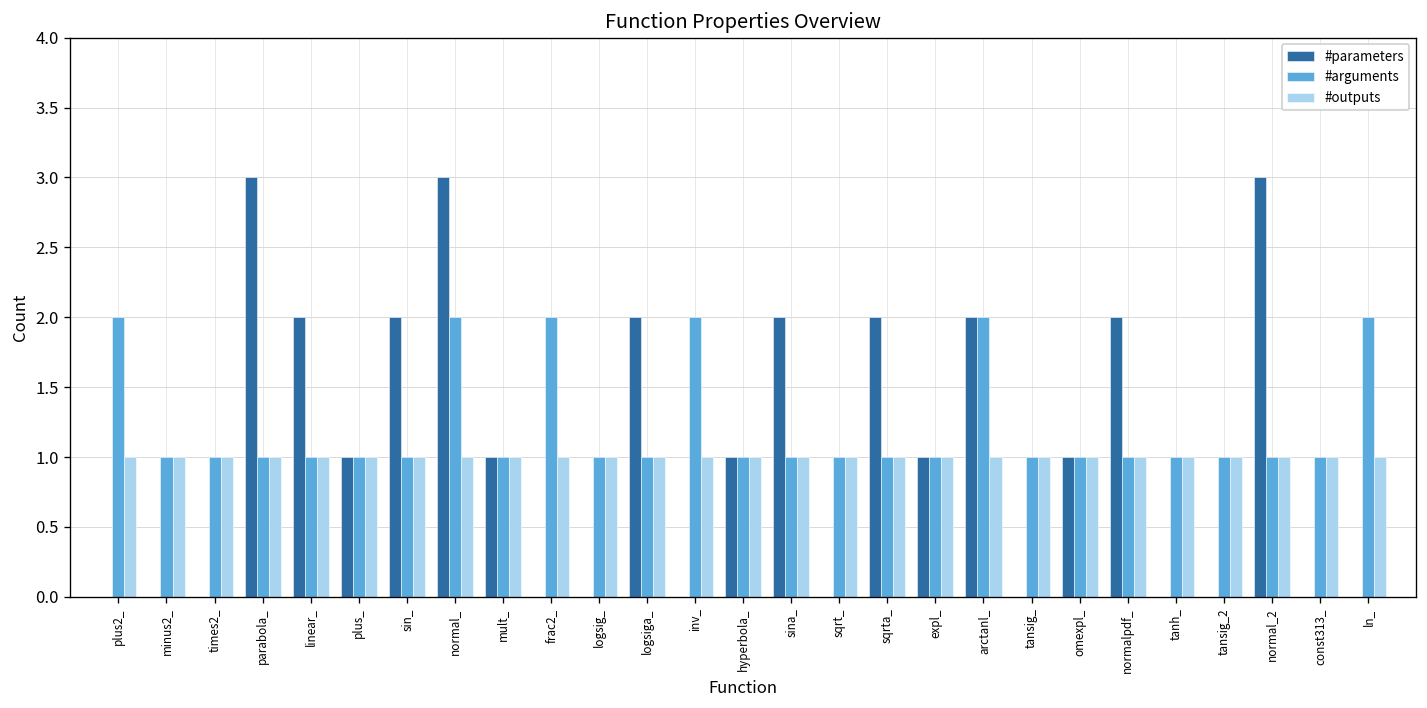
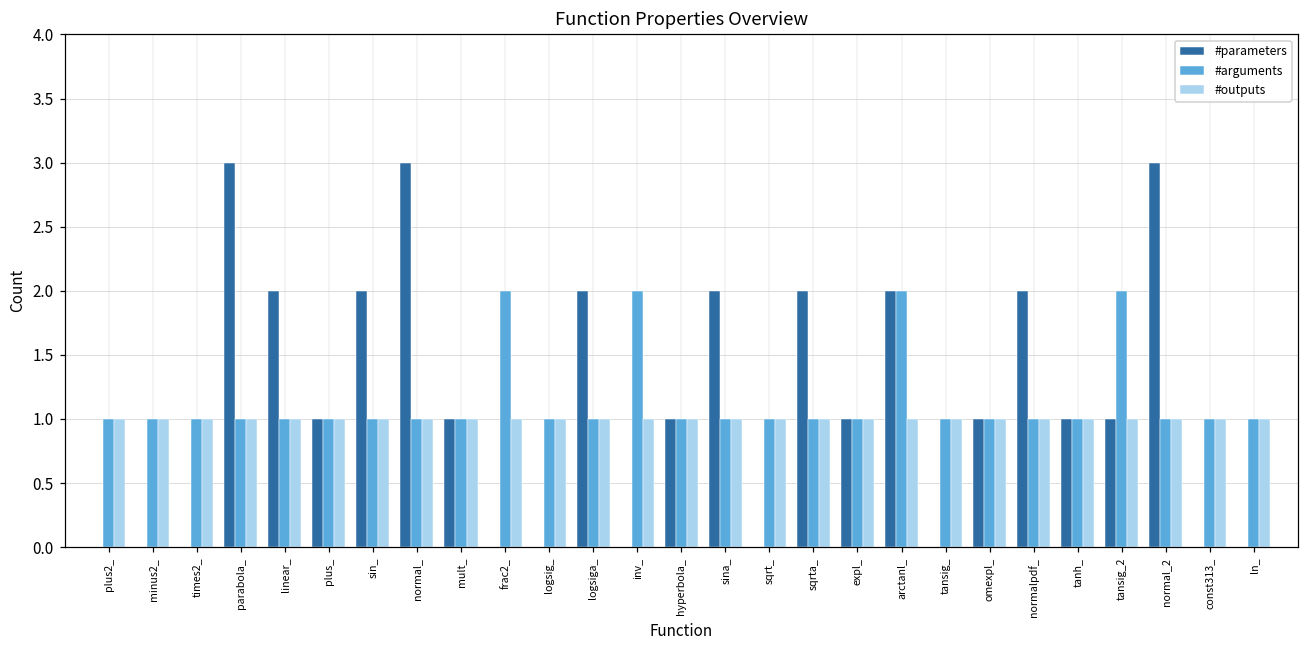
#arguments, plus2_: 2 -> 1
#arguments, normal_: 2 -> 1
#parameters, tanh_: 0 -> 1
#parameters, tansig_2: 0 -> 1
#arguments, tansig_2: 1 -> 2
#arguments, ln_: 2 -> 1
